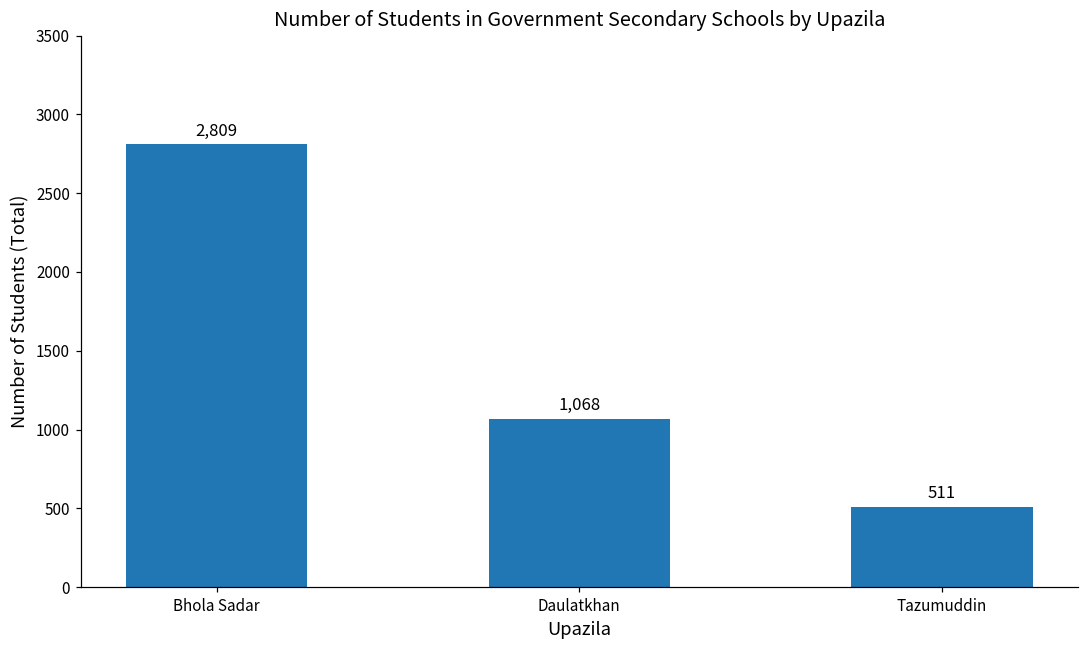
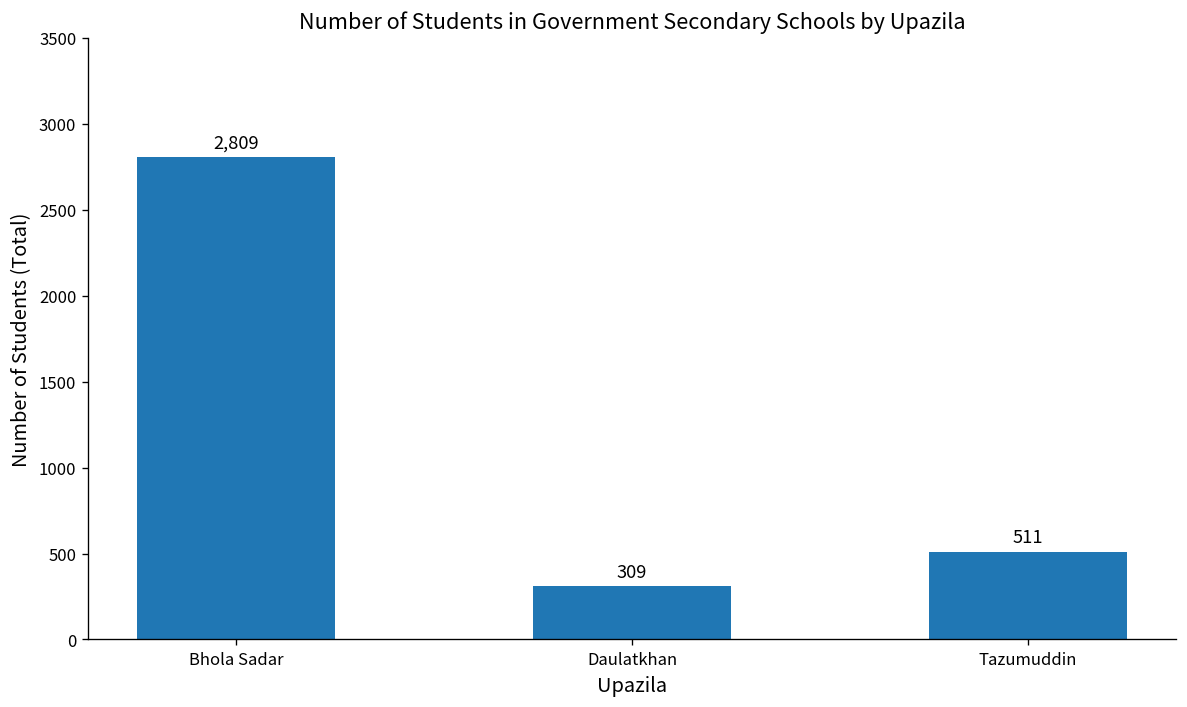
Daulatkhan: 1,068 -> 309
